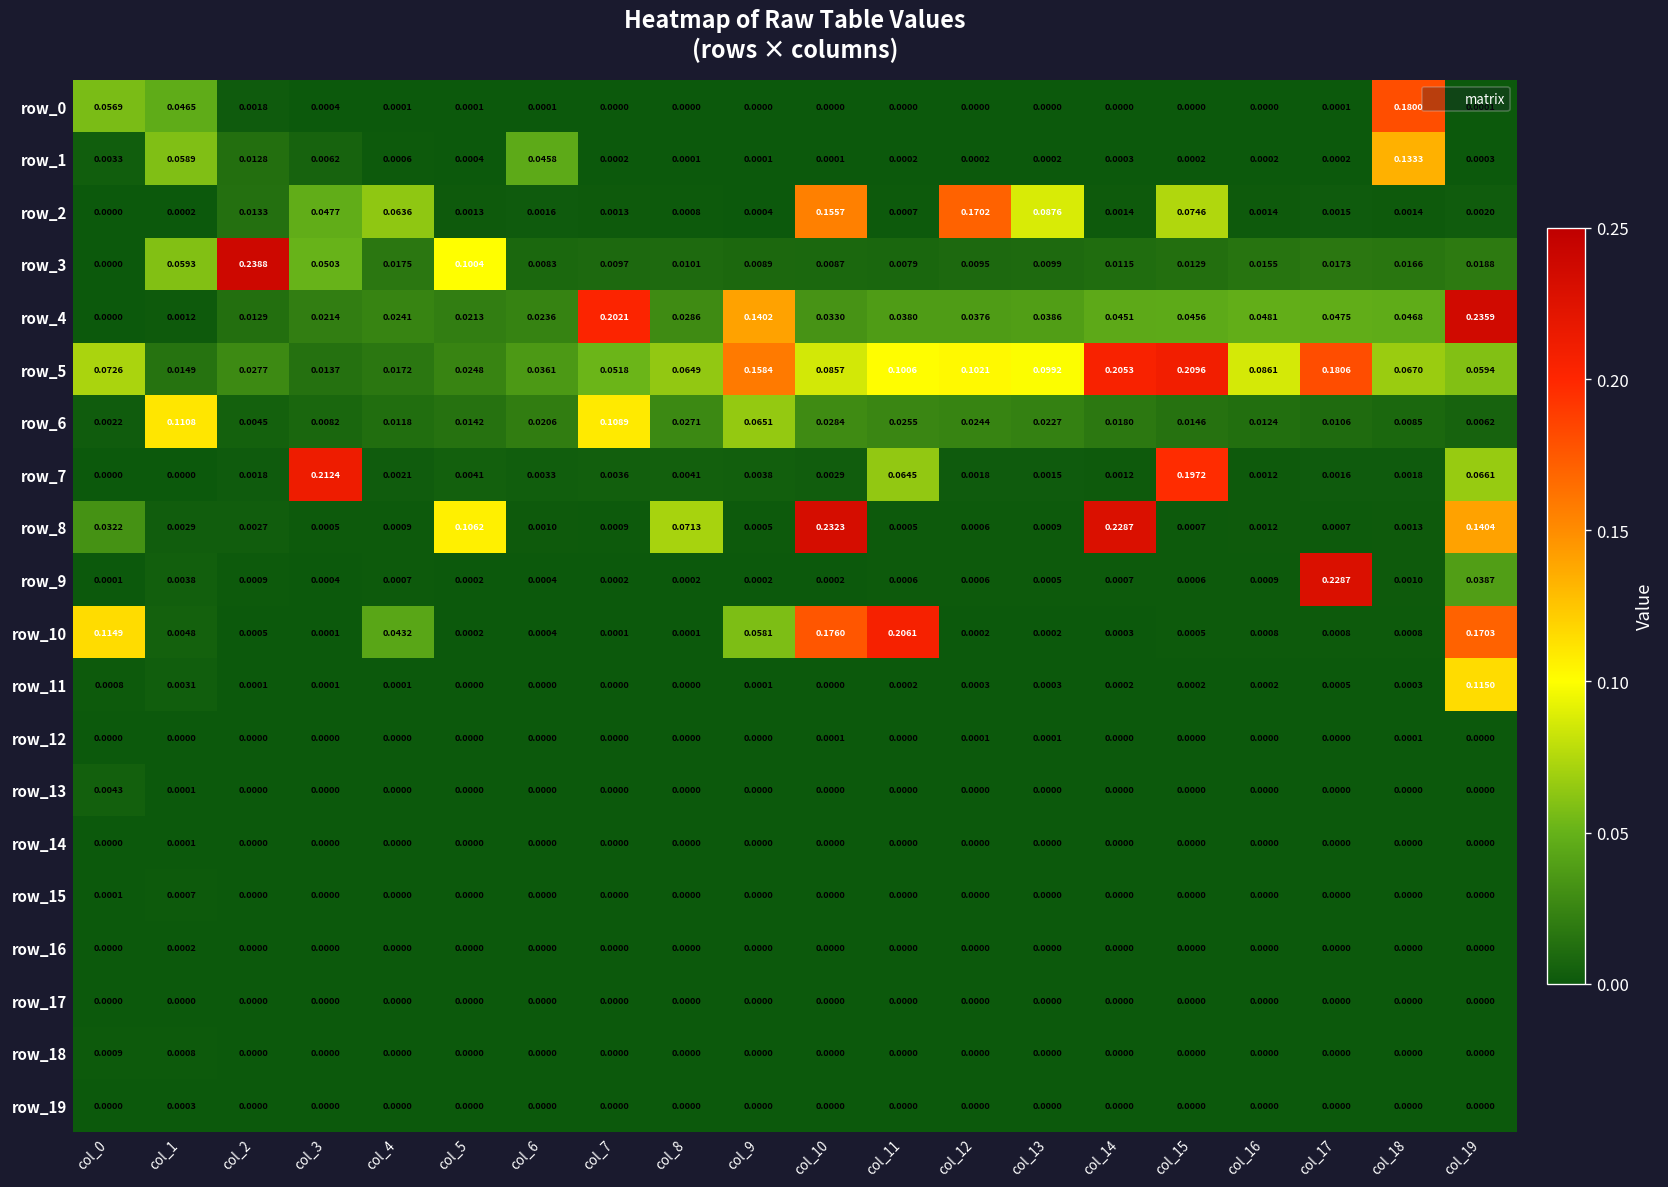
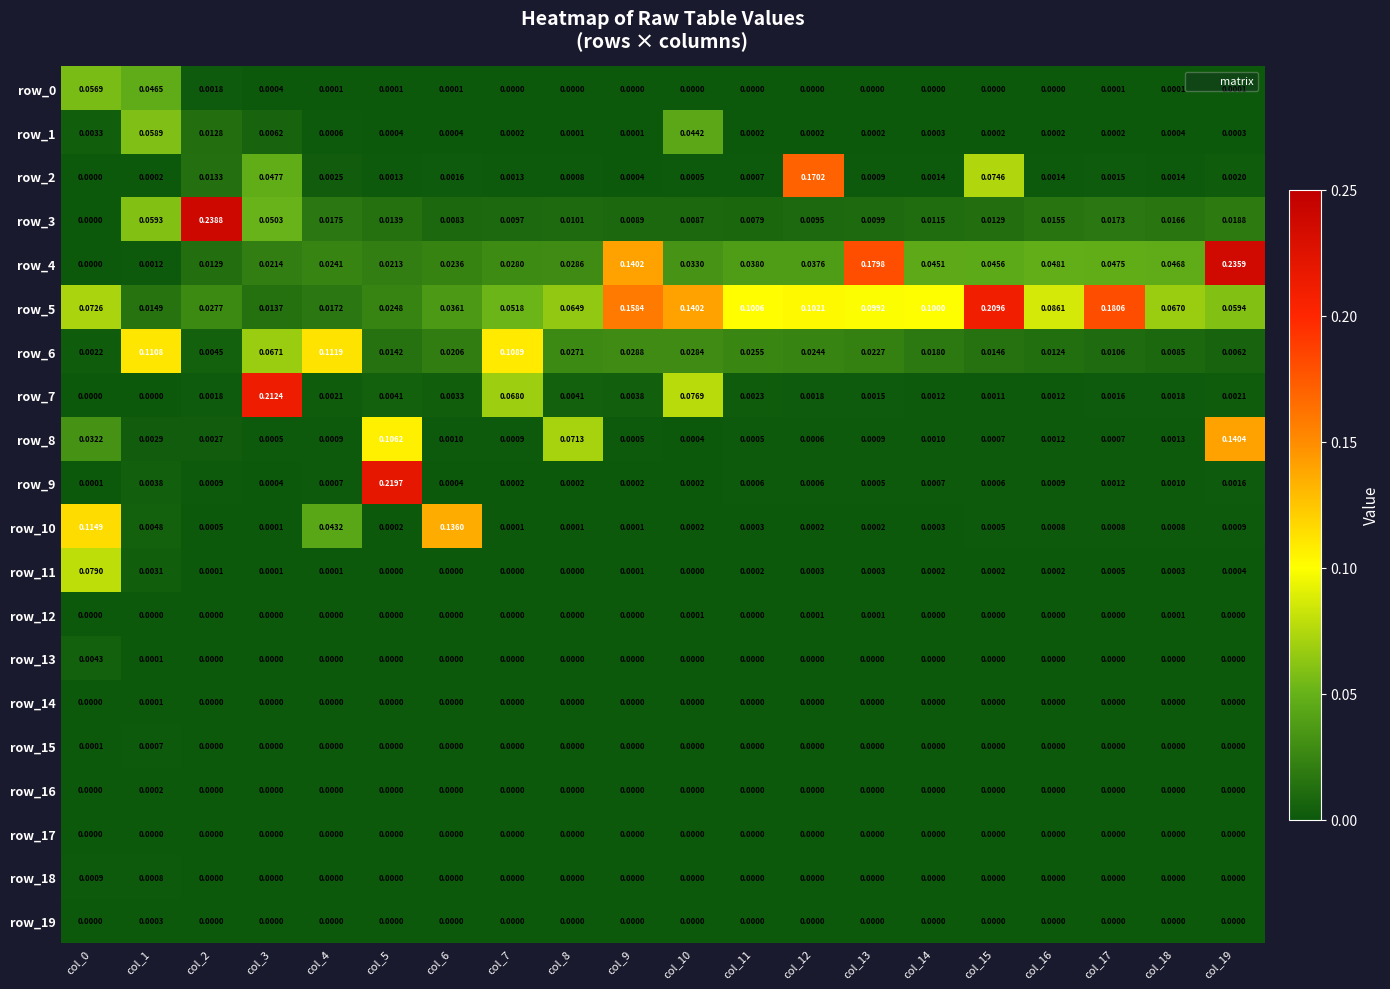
row_0, col_18: 0.1800 -> 0.0001
row_1, col_6: 0.0458 -> 0.0004
row_1, col_10: 0.0001 -> 0.0442
row_1, col_18: 0.1333 -> 0.0004
row_2, col_4: 0.0636 -> 0.0025
row_2, col_10: 0.1557 -> 0.0005
row_2, col_13: 0.0876 -> 0.0009
row_3, col_5: 0.1004 -> 0.0139
row_4, col_7: 0.2021 -> 0.0280
row_4, col_13: 0.0386 -> 0.1798
row_5, col_10: 0.0857 -> 0.1402
row_5, col_14: 0.2053 -> 0.1000
row_6, col_3: 0.0082 -> 0.0671
row_6, col_4: 0.0118 -> 0.1119
row_6, col_9: 0.0651 -> 0.0288
row_7, col_7: 0.0036 -> 0.0680
row_7, col_10: 0.0029 -> 0.0769
row_7, col_11: 0.0645 -> 0.0023
row_7, col_15: 0.1972 -> 0.0011
row_7, col_19: 0.0661 -> 0.0021
row_8, col_10: 0.2323 -> 0.0004
row_8, col_14: 0.2287 -> 0.0010
row_9, col_5: 0.0002 -> 0.2197
row_9, col_17: 0.2287 -> 0.0012
row_9, col_19: 0.0387 -> 0.0016
row_10, col_6: 0.0004 -> 0.1360
row_10, col_9: 0.0581 -> 0.0001
row_10, col_10: 0.1760 -> 0.0002
row_10, col_11: 0.2061 -> 0.0003
row_10, col_19: 0.1703 -> 0.0009
row_11, col_0: 0.0008 -> 0.0790
row_11, col_19: 0.1150 -> 0.0004
